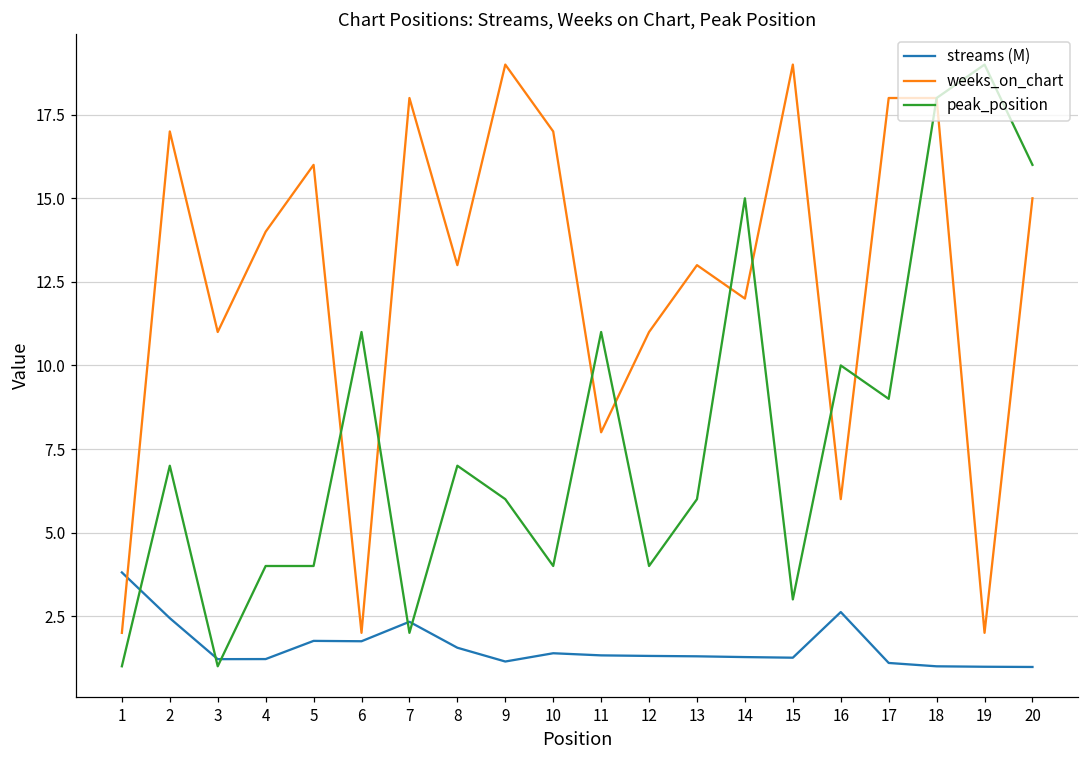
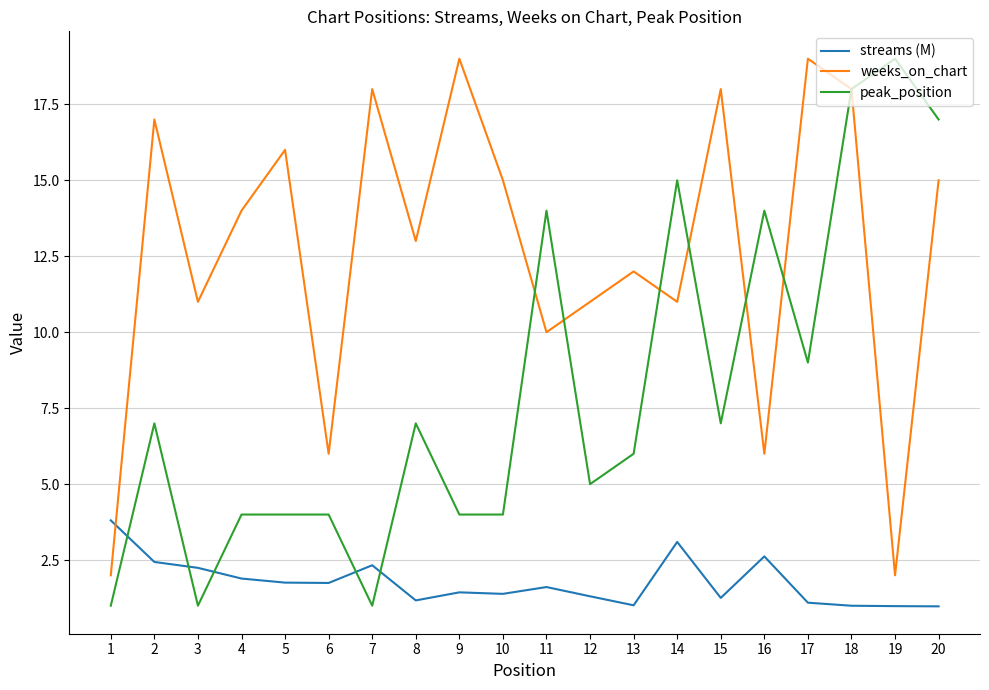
streams (M), 3: 1.2 -> 2.2
streams (M), 4: 1.2 -> 1.9
weeks_on_chart, 6: 2 -> 6
peak_position, 6: 11 -> 4
peak_position, 7: 2 -> 1
streams (M), 8: 1.6 -> 1.2
streams (M), 9: 1.1 -> 1.4
peak_position, 9: 6 -> 4
weeks_on_chart, 10: 17 -> 15
streams (M), 11: 1.3 -> 1.6
weeks_on_chart, 11: 8 -> 10
peak_position, 11: 11 -> 14
peak_position, 12: 4 -> 5
streams (M), 13: 1.3 -> 1.0
weeks_on_chart, 13: 13 -> 12
streams (M), 14: 1.3 -> 3.1
weeks_on_chart, 14: 12 -> 11
weeks_on_chart, 15: 19 -> 18
peak_position, 15: 3 -> 7
peak_position, 16: 10 -> 14
weeks_on_chart, 17: 18 -> 19
peak_position, 20: 16 -> 17
